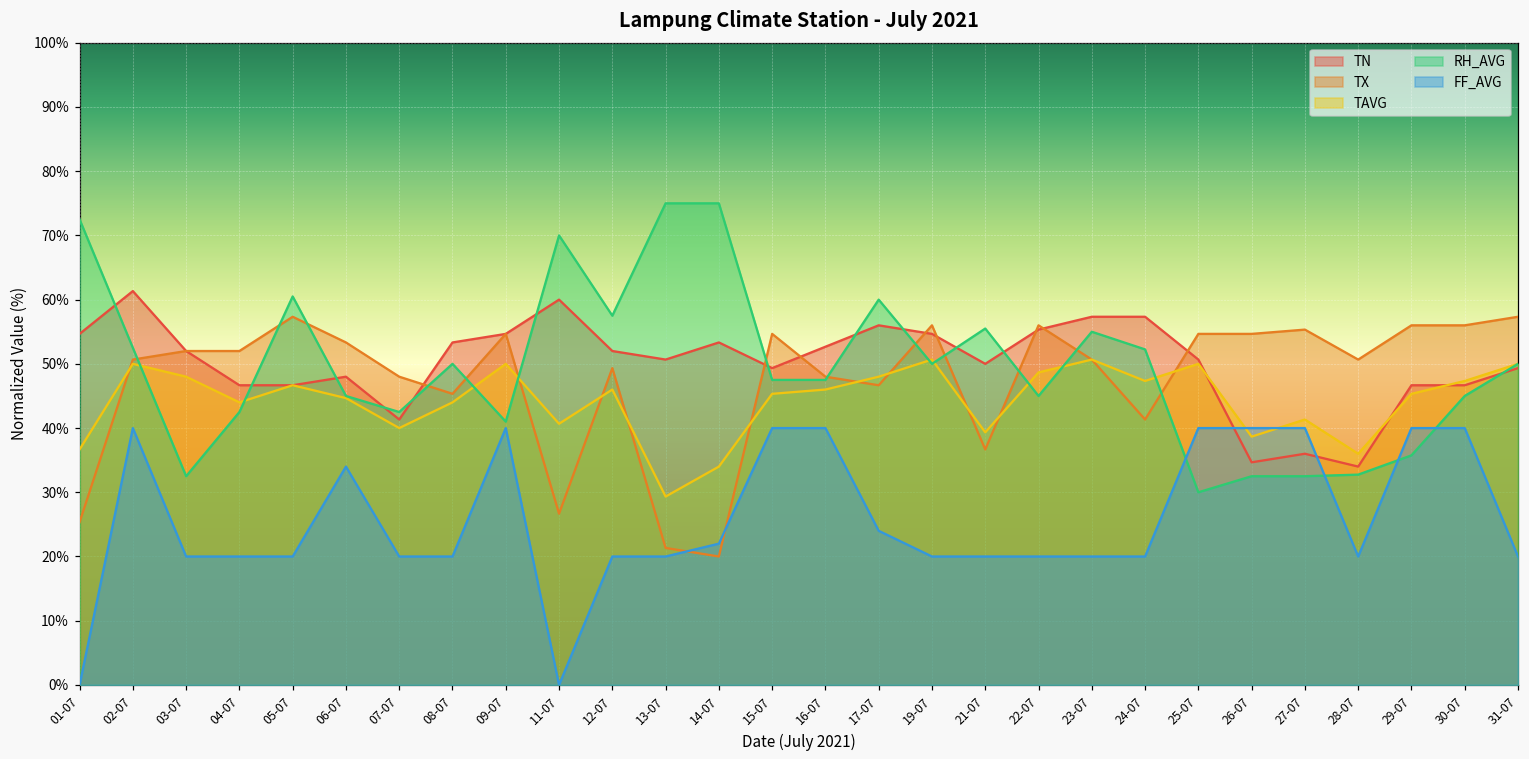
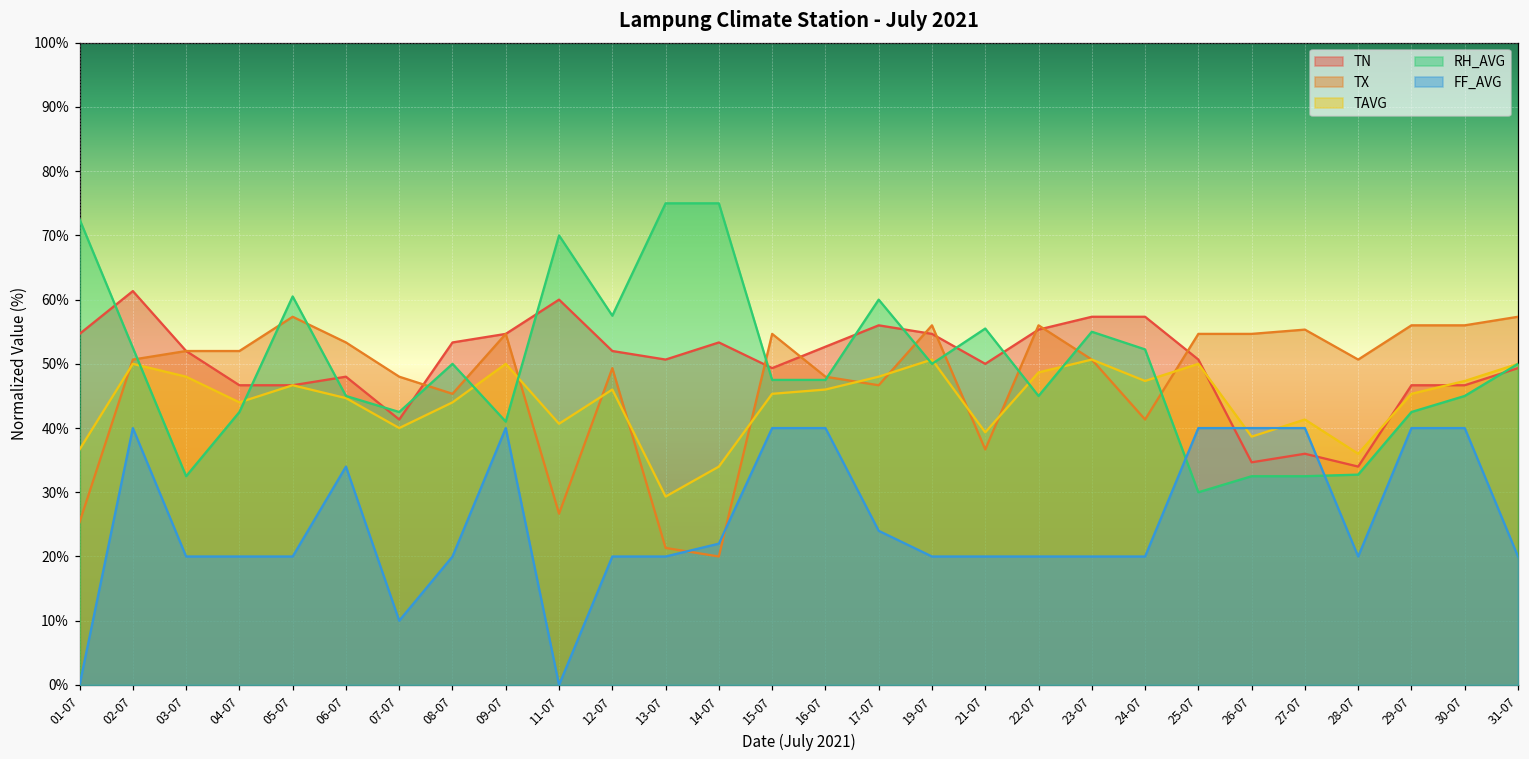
FF_AVG, 07-07: 20% -> 10%
RH_AVG, 29-07: 36% -> 43%
